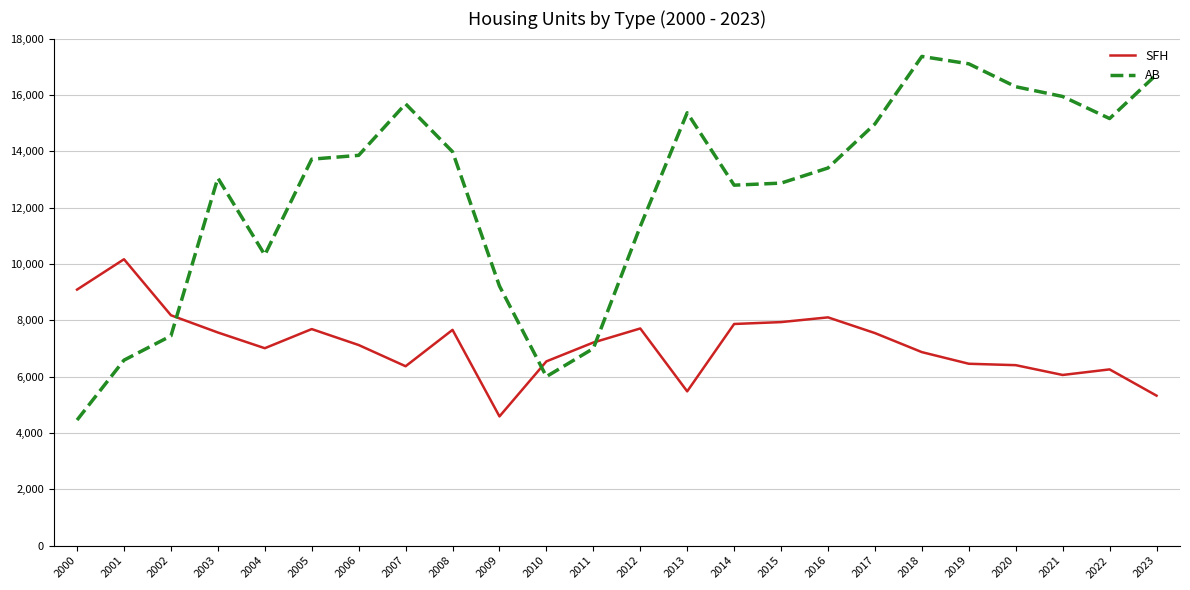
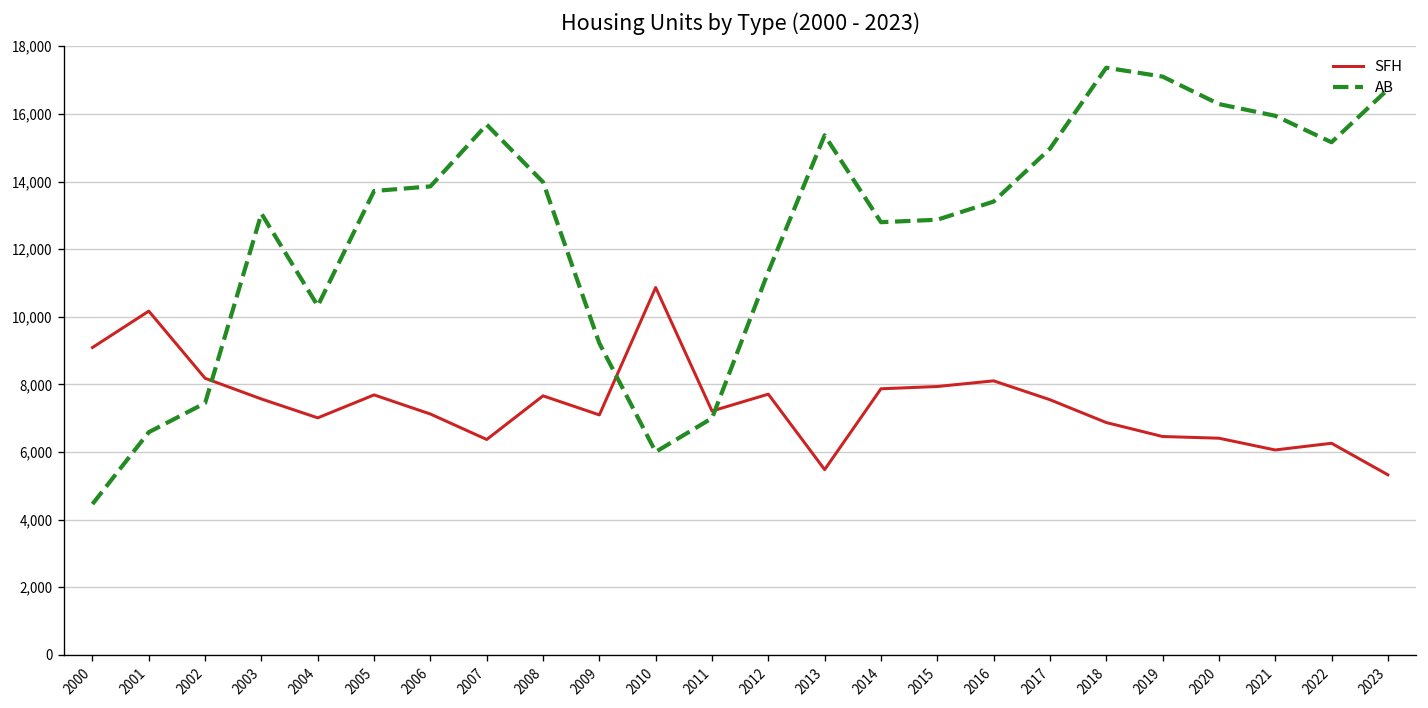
SFH, 2009: 4,600 -> 7,100
SFH, 2010: 6,500 -> 10,900
